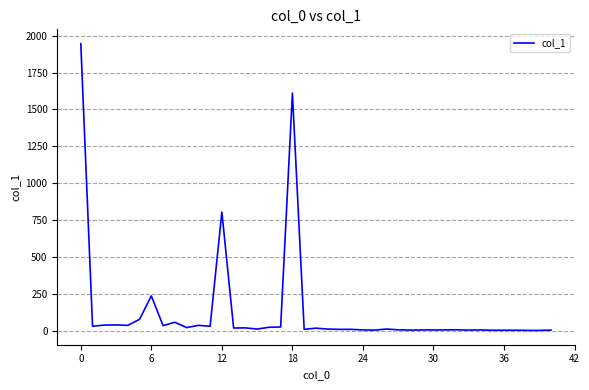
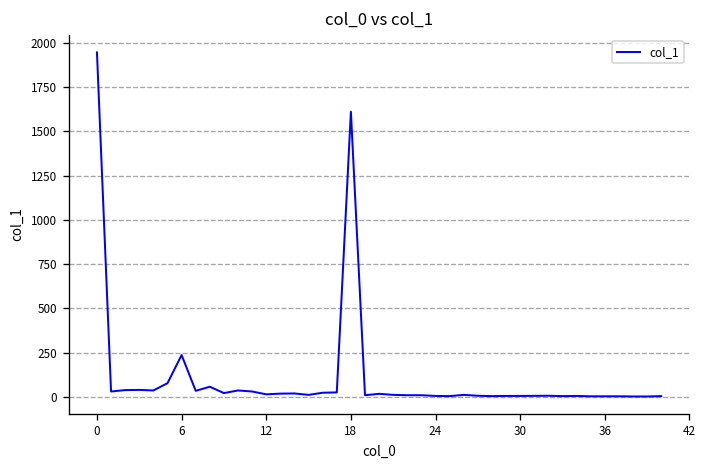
12: 800 -> 10
